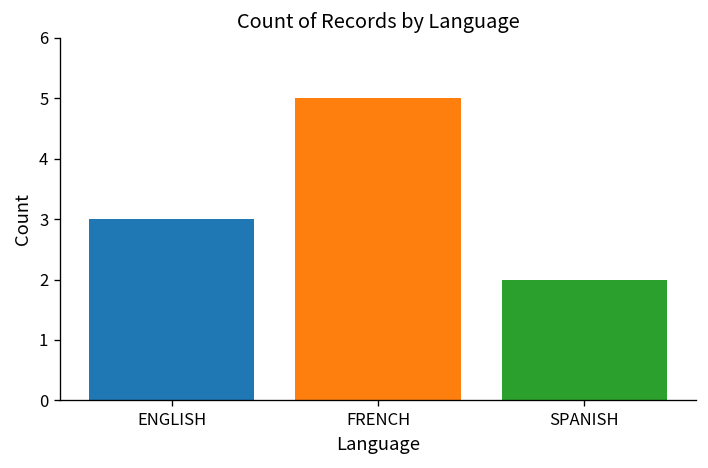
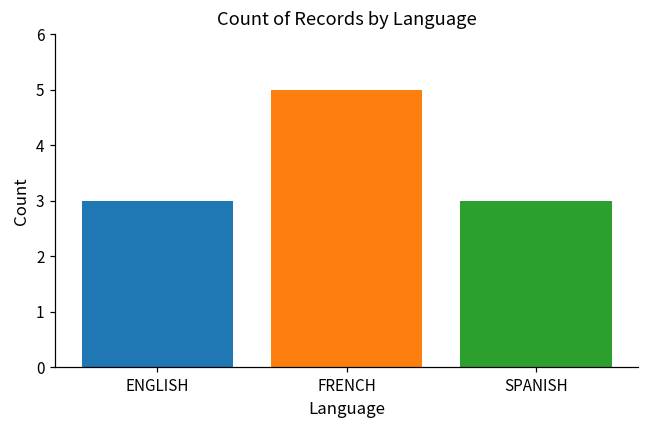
SPANISH: 2 -> 3
